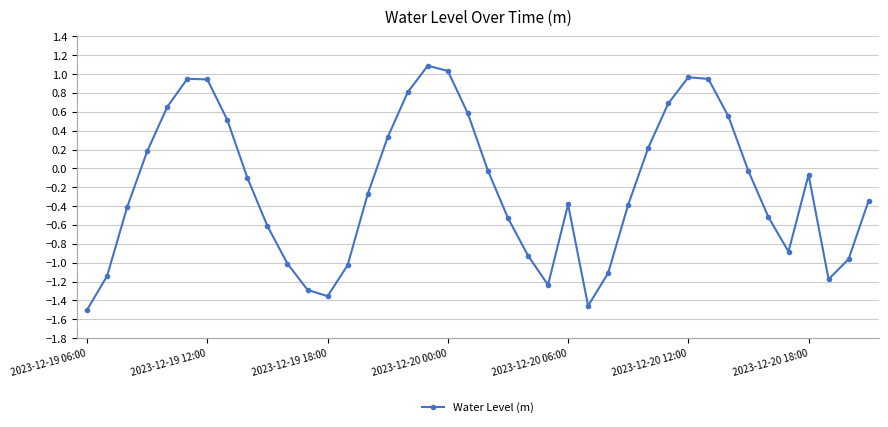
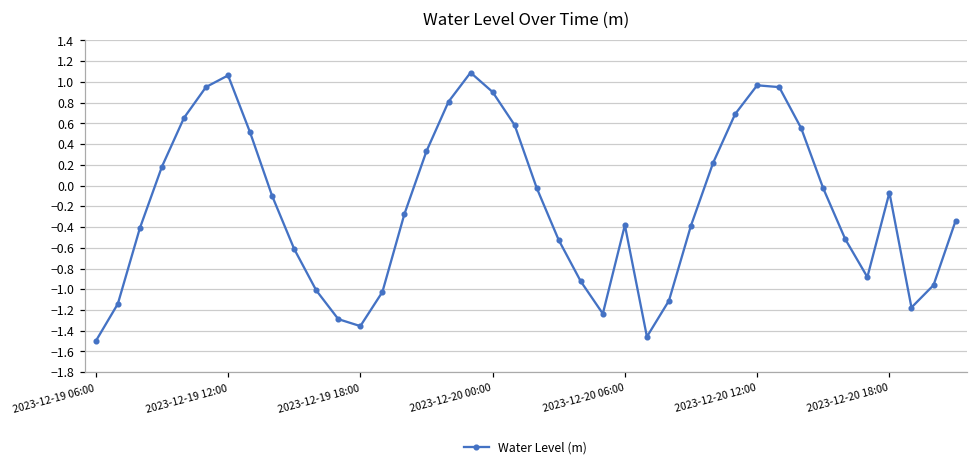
2023-12-19 12:00: 0.9 -> 1.1
2023-12-20 00:00: 1.0 -> 0.9
